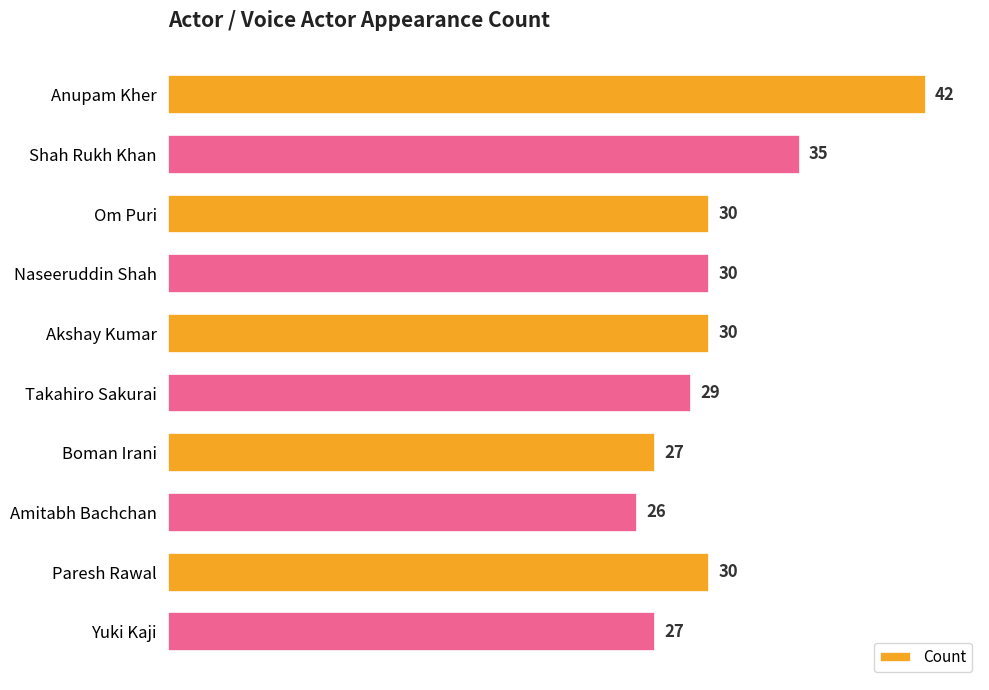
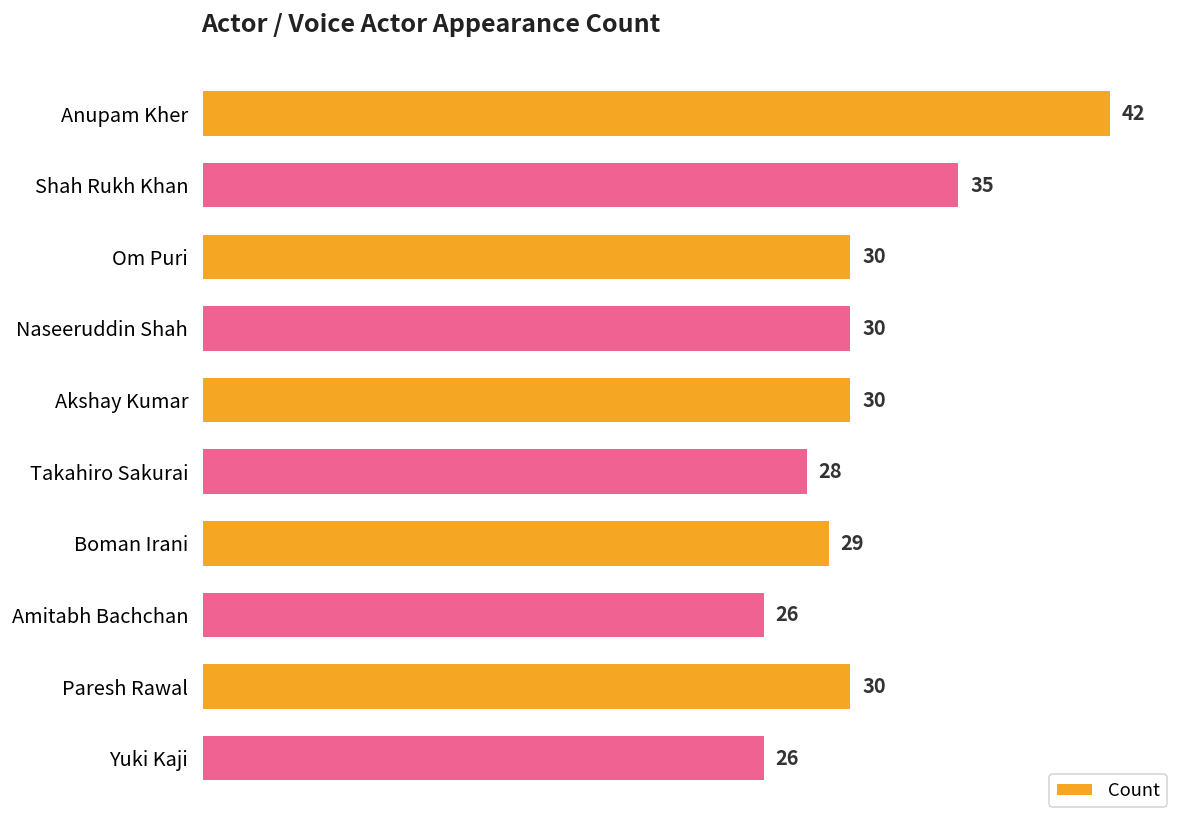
Takahiro Sakurai: 29 -> 28
Boman Irani: 27 -> 29
Yuki Kaji: 27 -> 26
